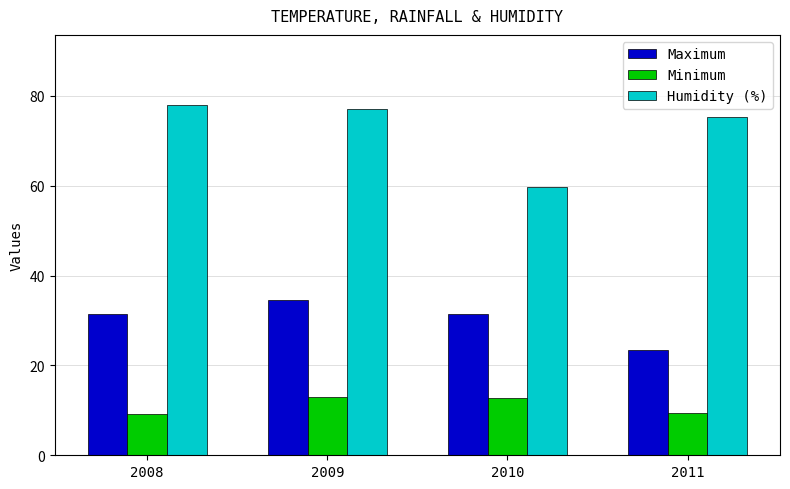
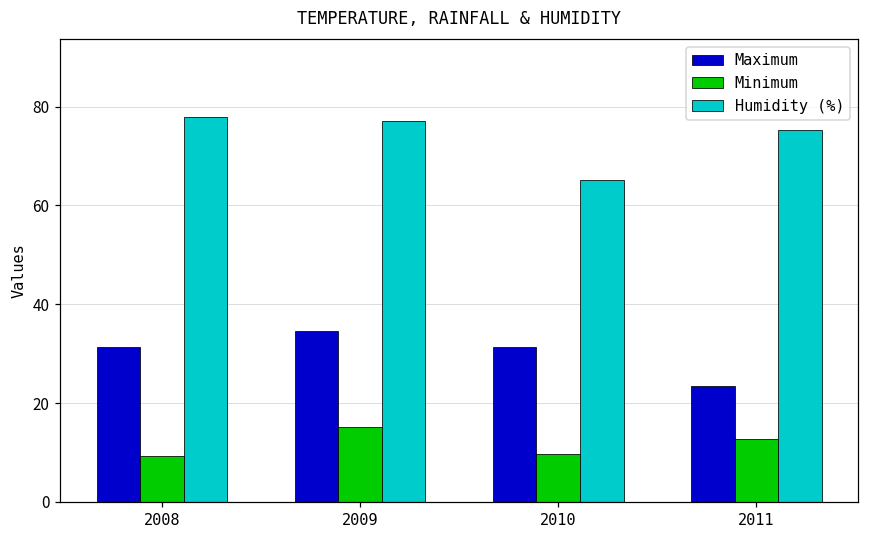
Minimum, 2009: 13 -> 15
Minimum, 2010: 13 -> 10
Humidity (%), 2010: 60 -> 65
Minimum, 2011: 9 -> 13
